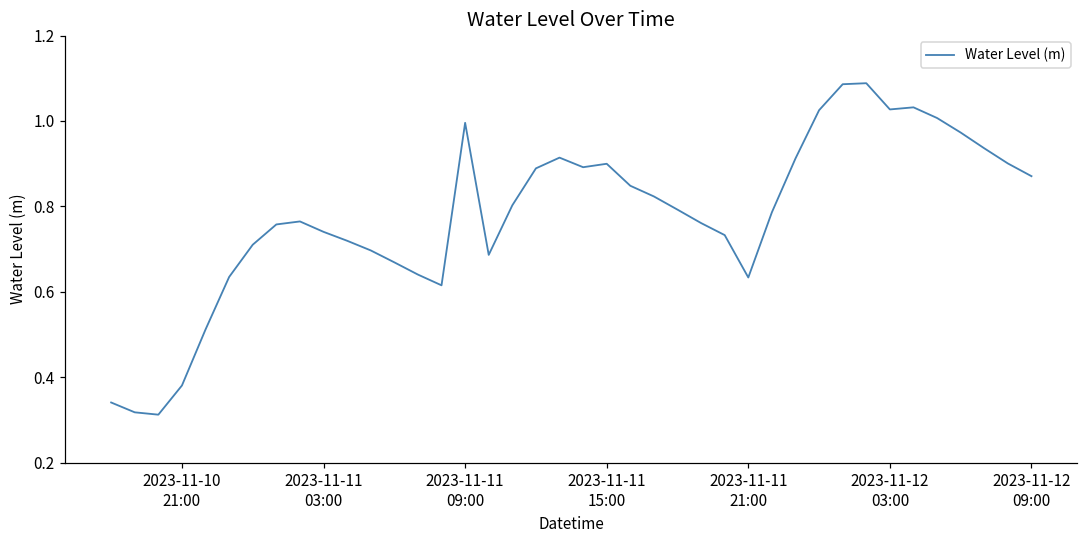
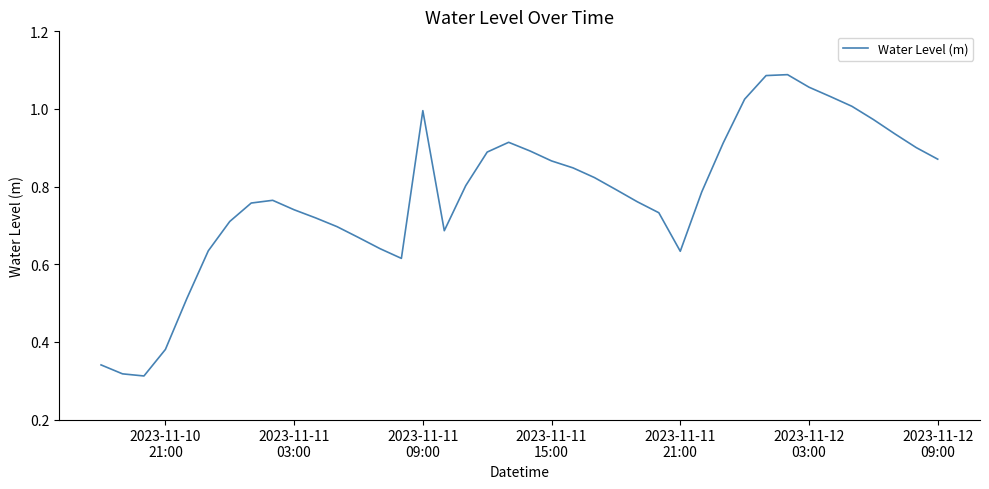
2023-11-11 15:00: 0.90 -> 0.87
2023-11-12 03:00: 1.03 -> 1.06
